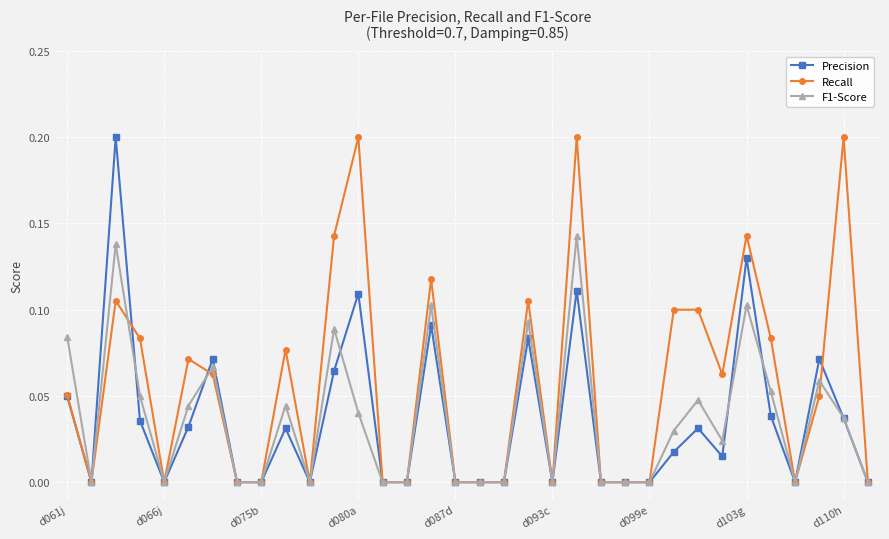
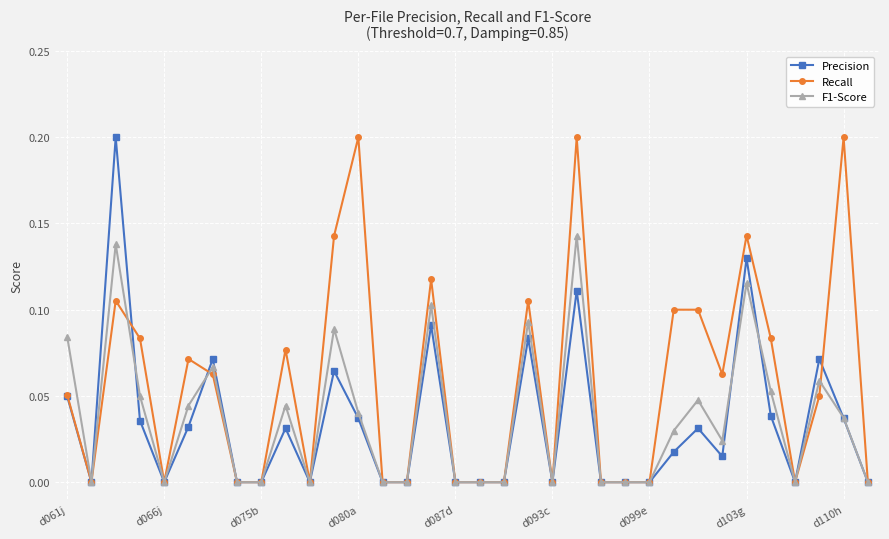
Precision, d080a: 0.109 -> 0.037
F1-Score, d103g: 0.103 -> 0.115
